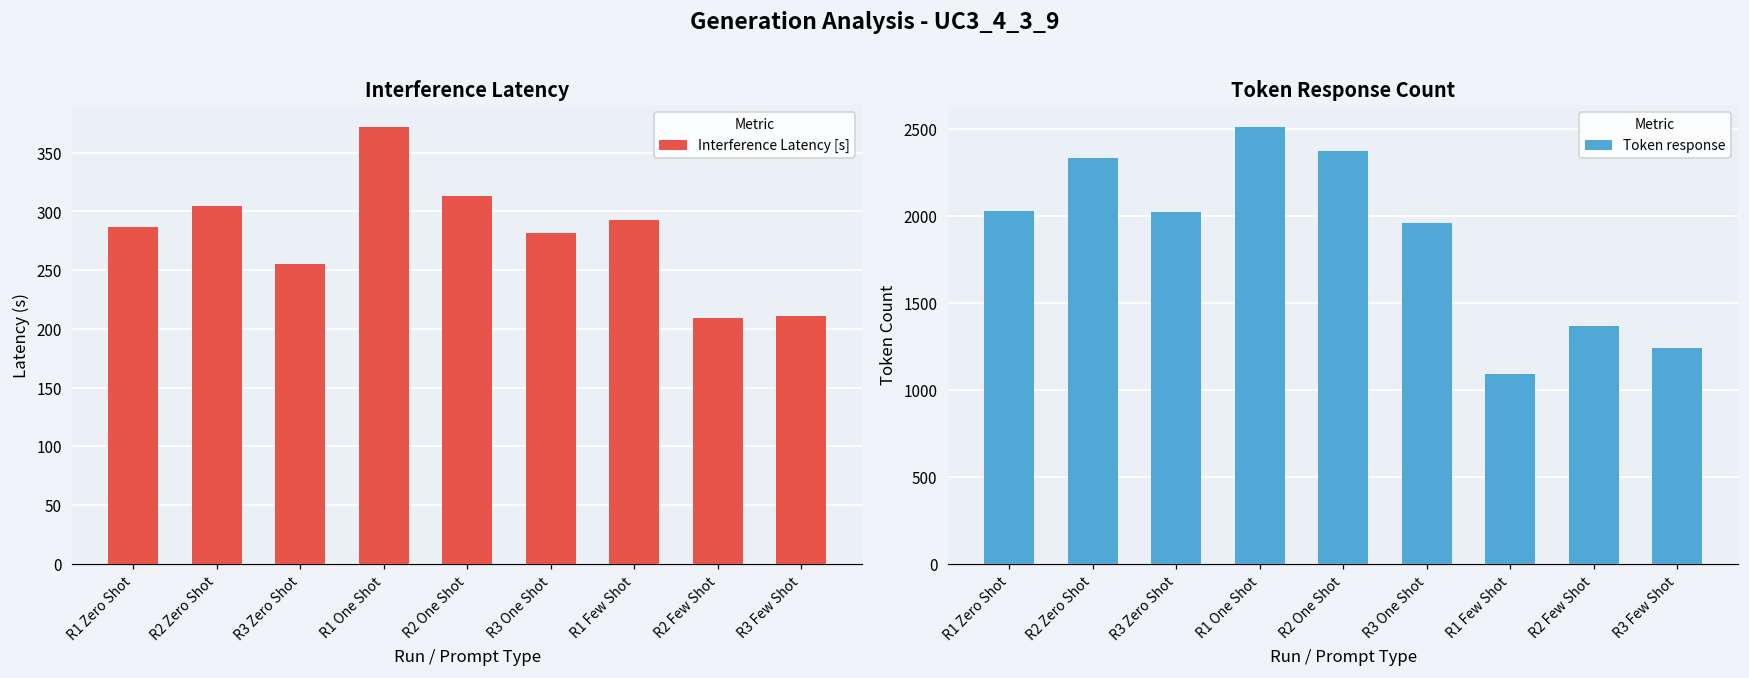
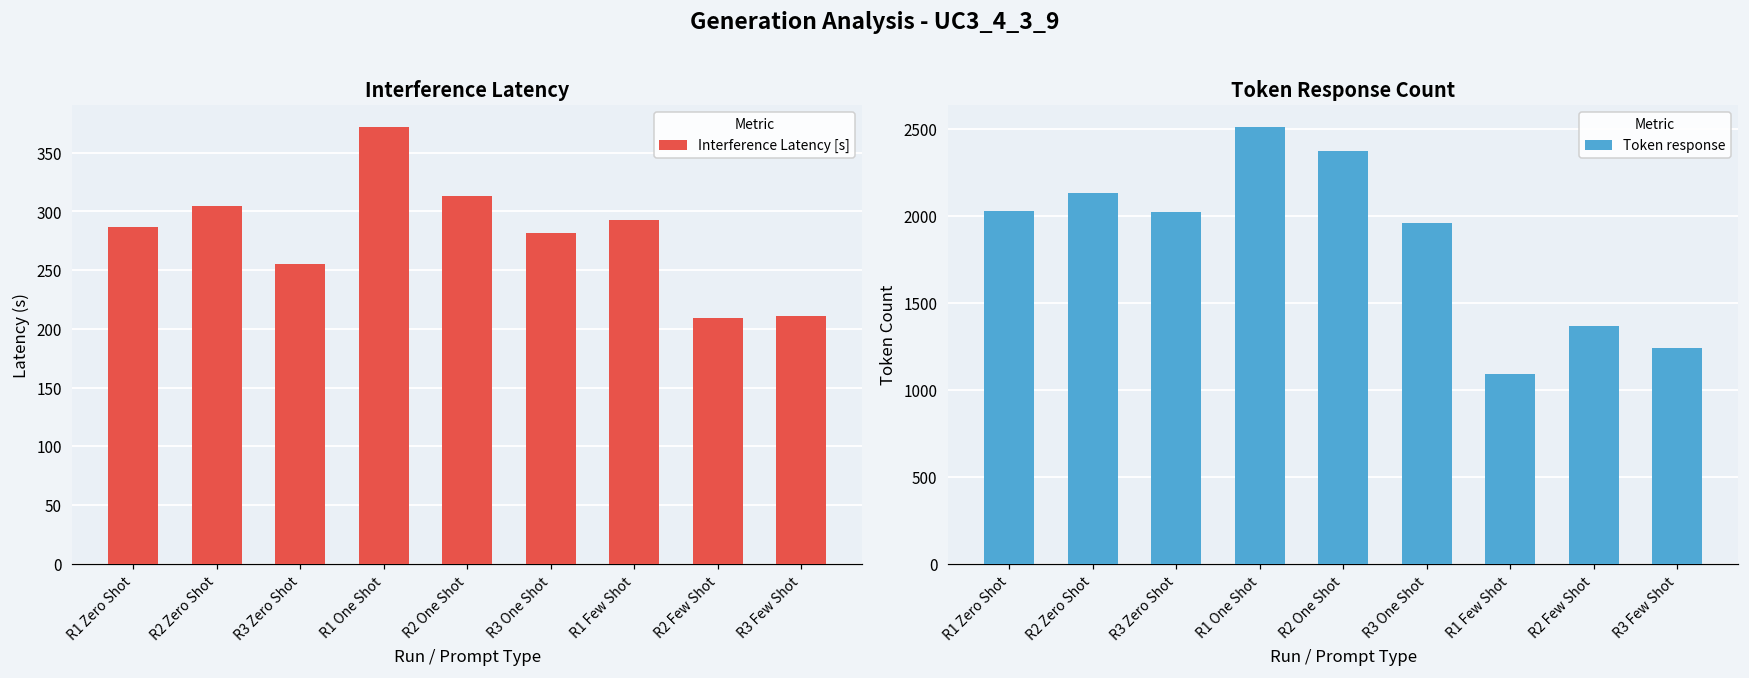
Token Response Count, R2 Zero Shot: 2340 -> 2130
